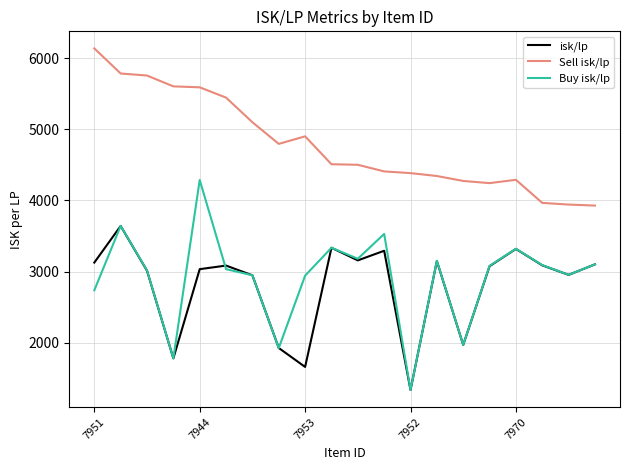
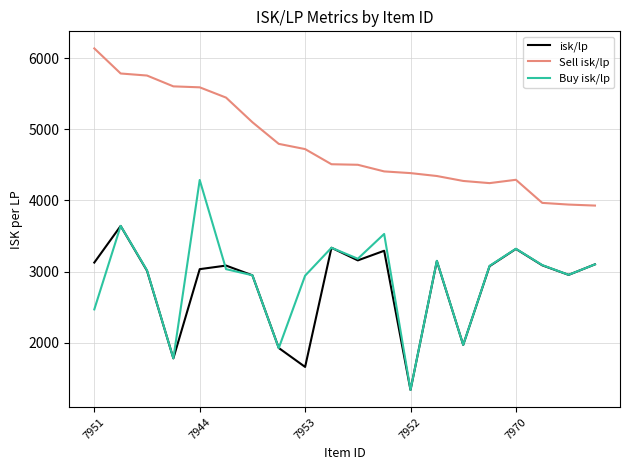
Buy isk/lp, 7951: 2700 -> 2500
Sell isk/lp, 7953: 4900 -> 4700
